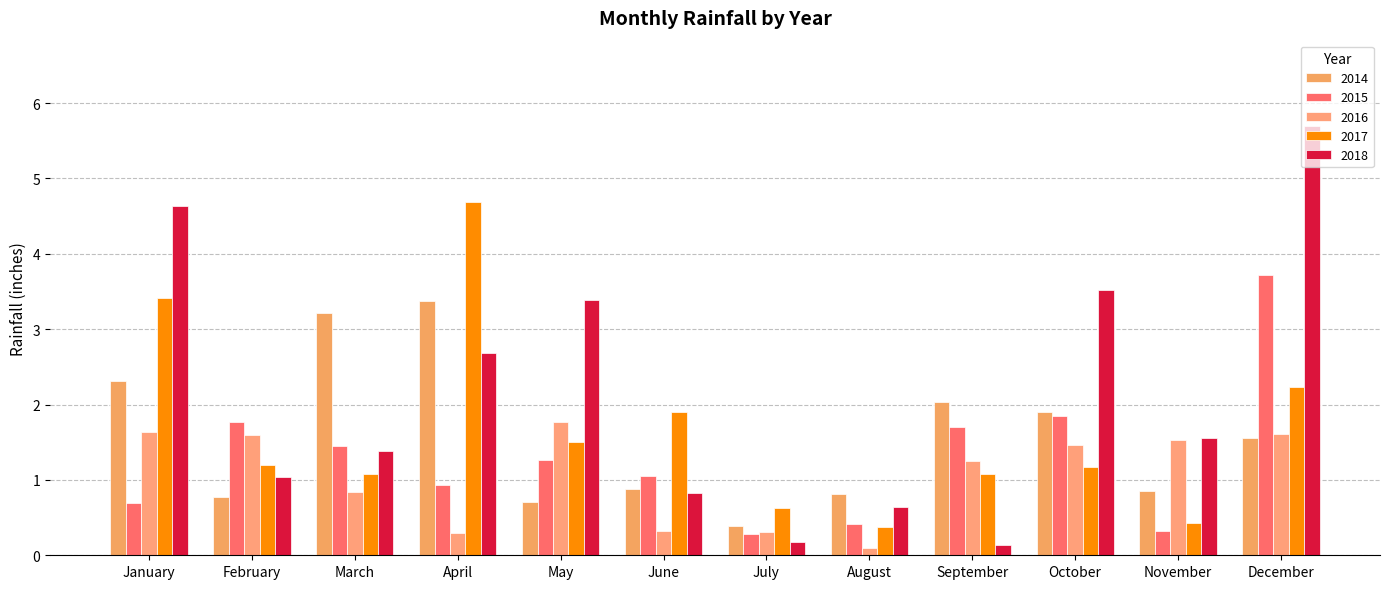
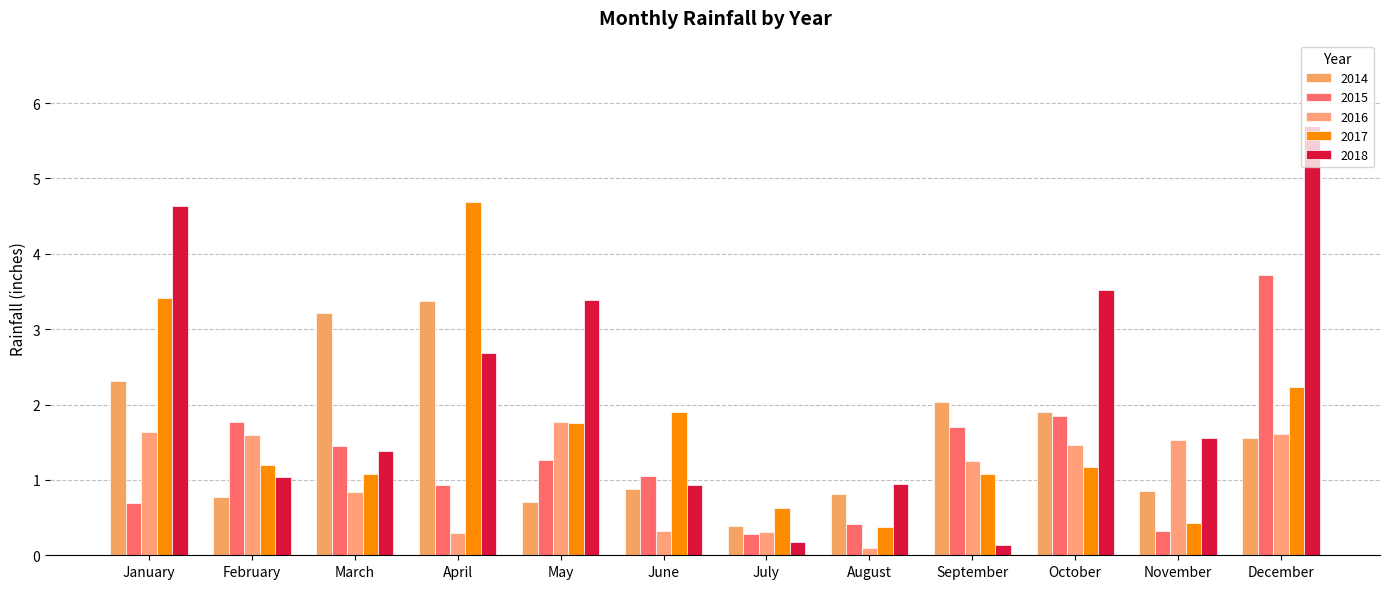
2017, May: 1.5 -> 1.8
2018, June: 0.8 -> 0.9
2018, August: 0.6 -> 0.9
